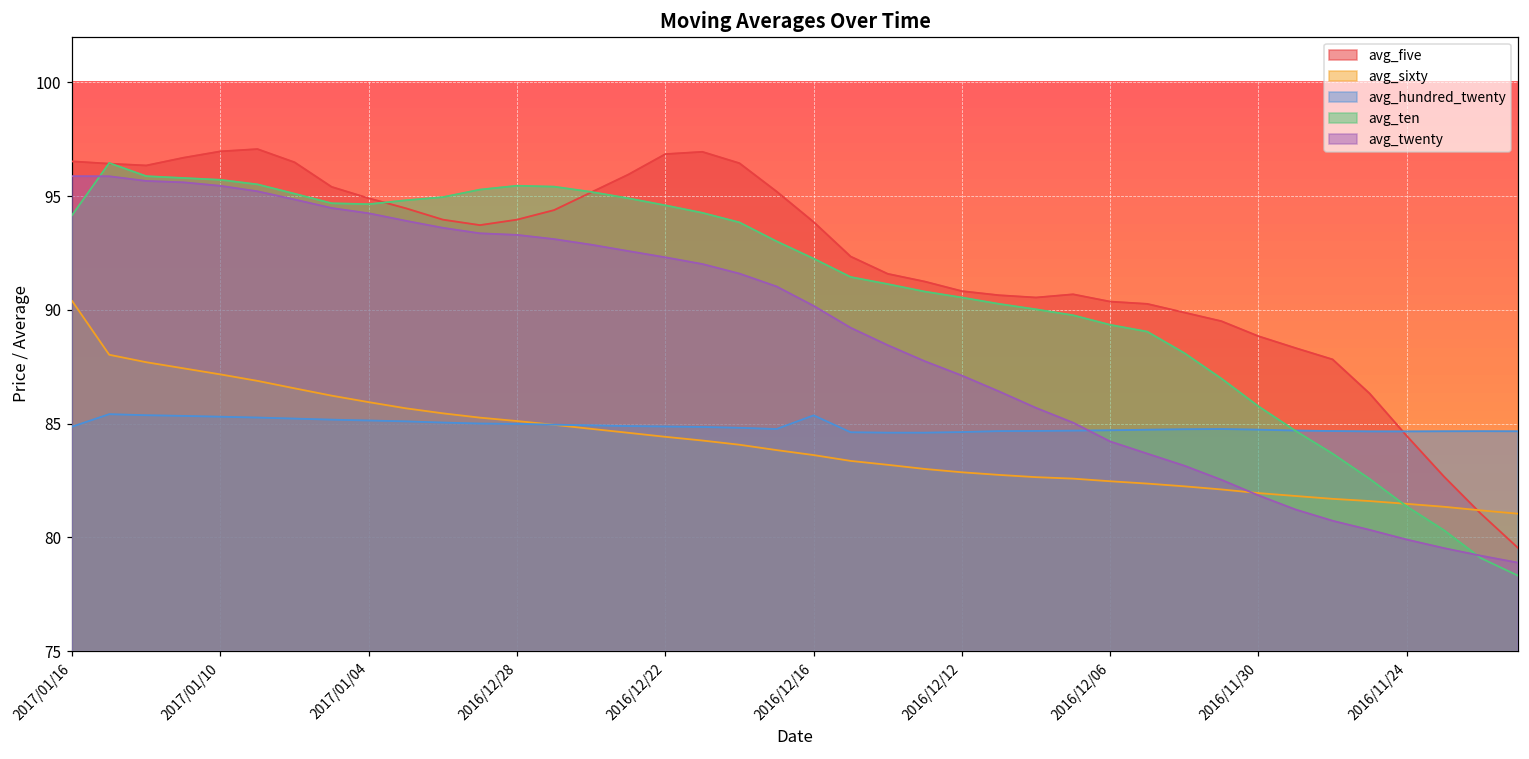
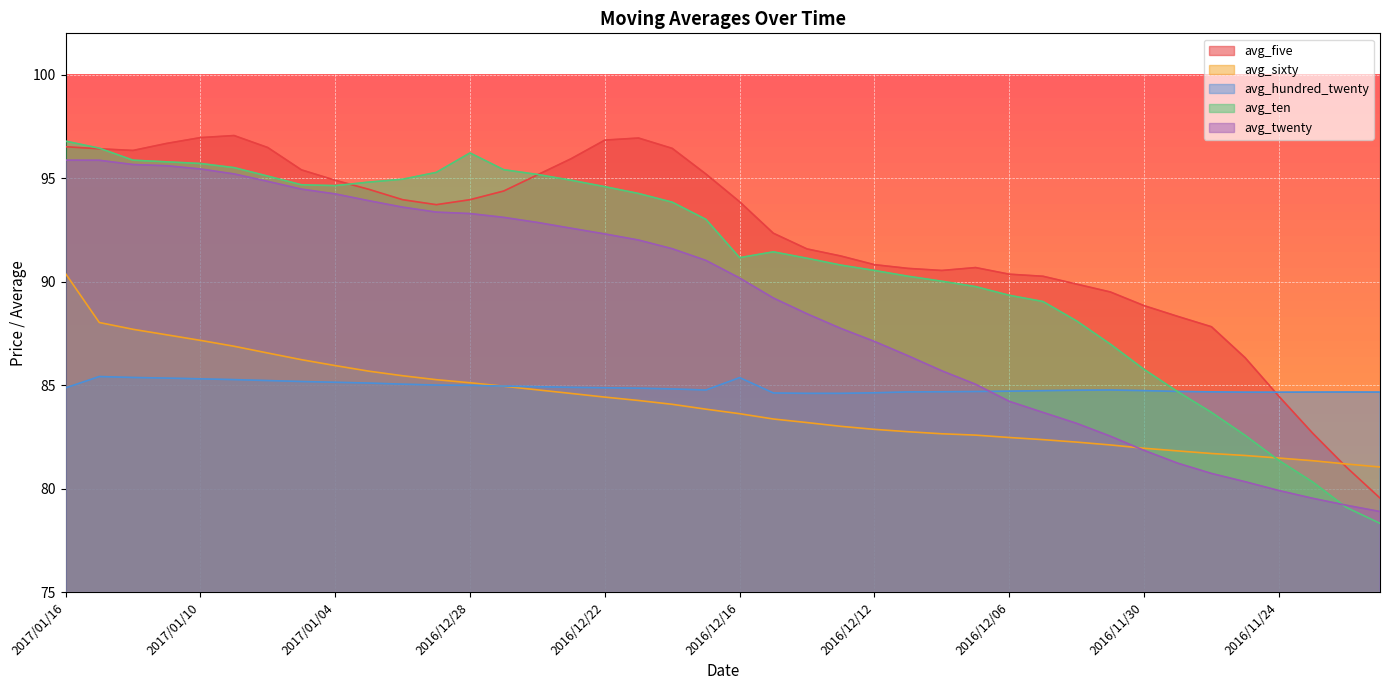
avg_ten, 2017/01/16: 94.2 -> 96.8
avg_ten, 2016/12/28: 95.5 -> 96.2
avg_ten, 2016/12/16: 92.3 -> 91.2
